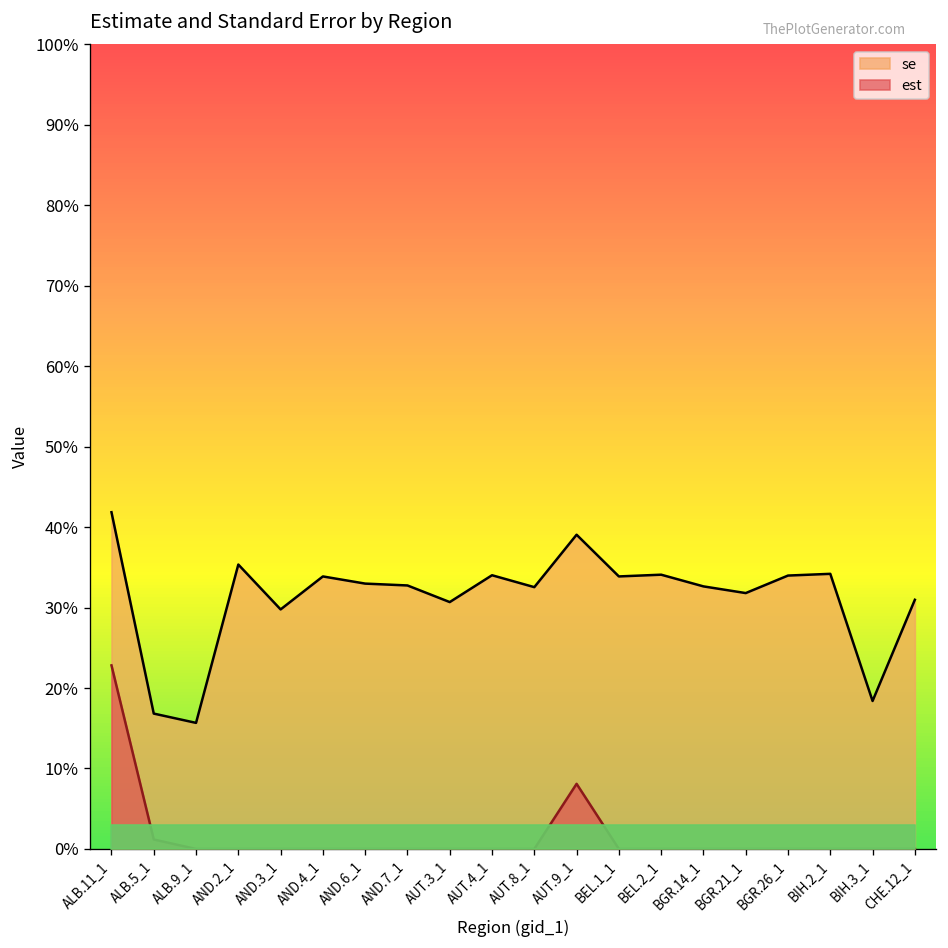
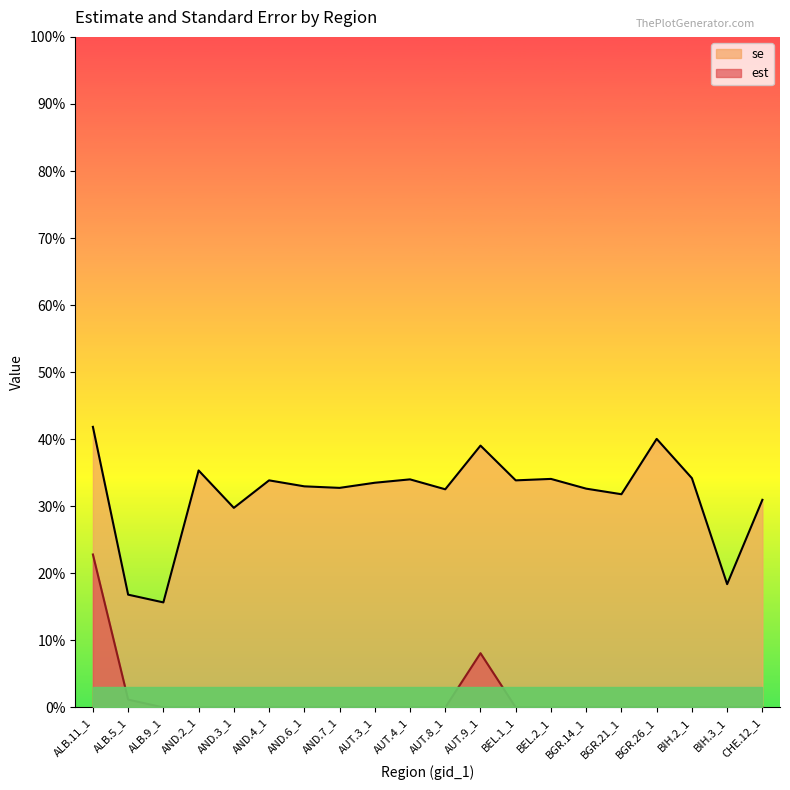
se, AUT.3_1: 31% -> 34%
se, BGR.26_1: 34% -> 40%
